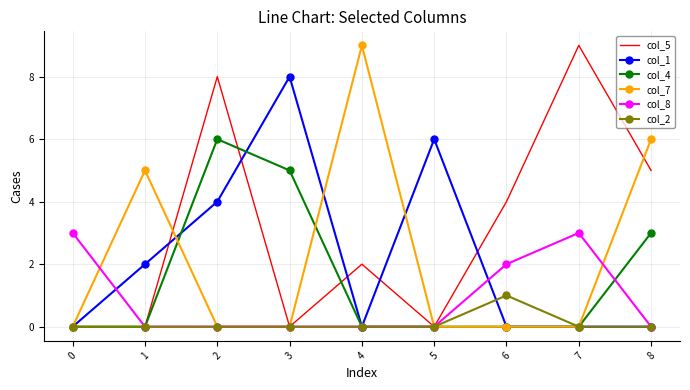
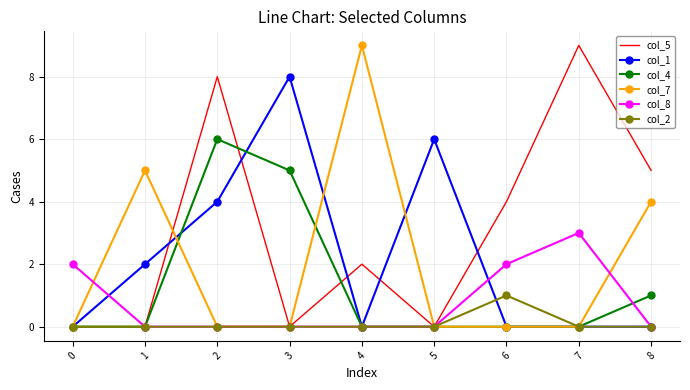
col_8, 0: 3 -> 2
col_4, 8: 3 -> 1
col_7, 8: 6 -> 4
